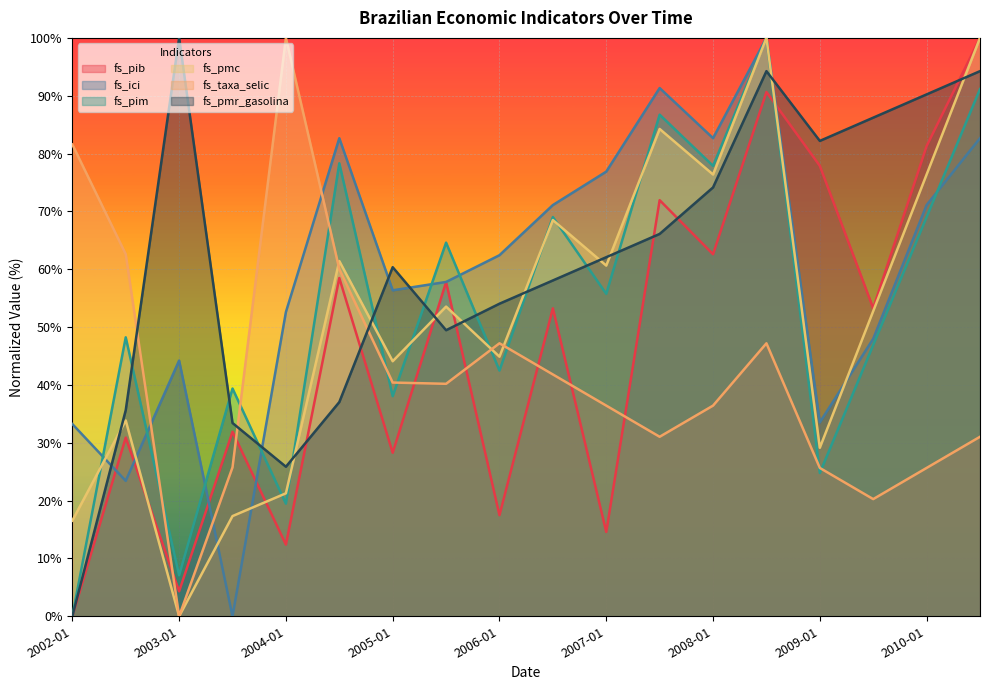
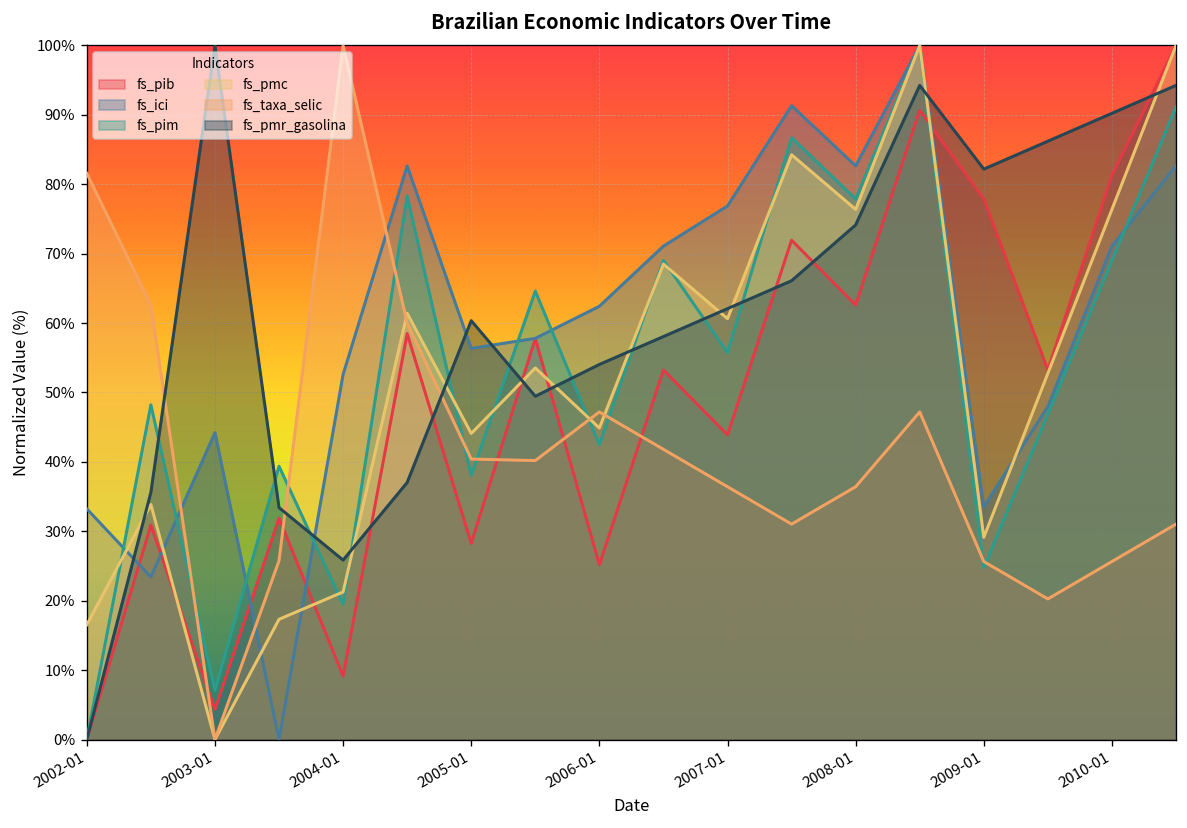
fs_pib, 2004-01: 12% -> 9%
fs_pib, 2006-01: 17% -> 25%
fs_pib, 2007-01: 15% -> 44%
